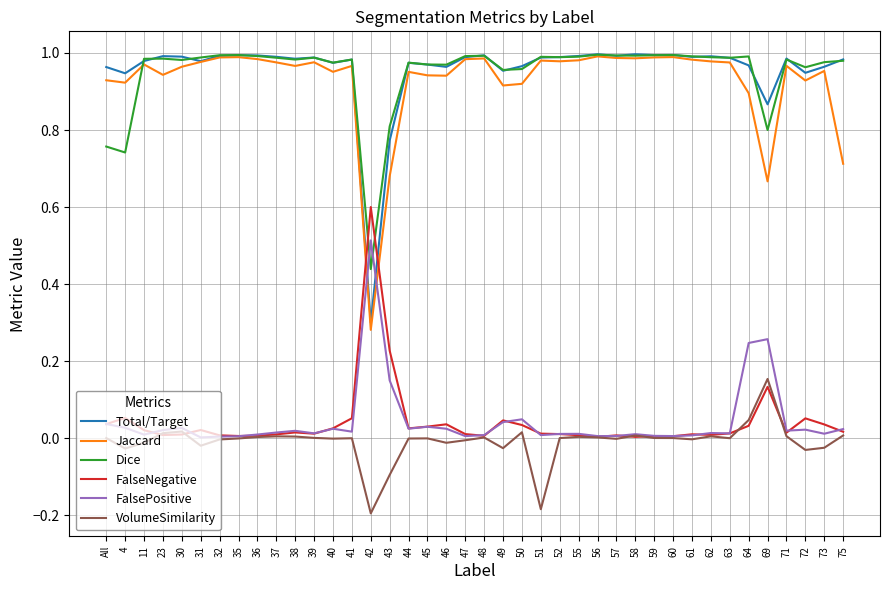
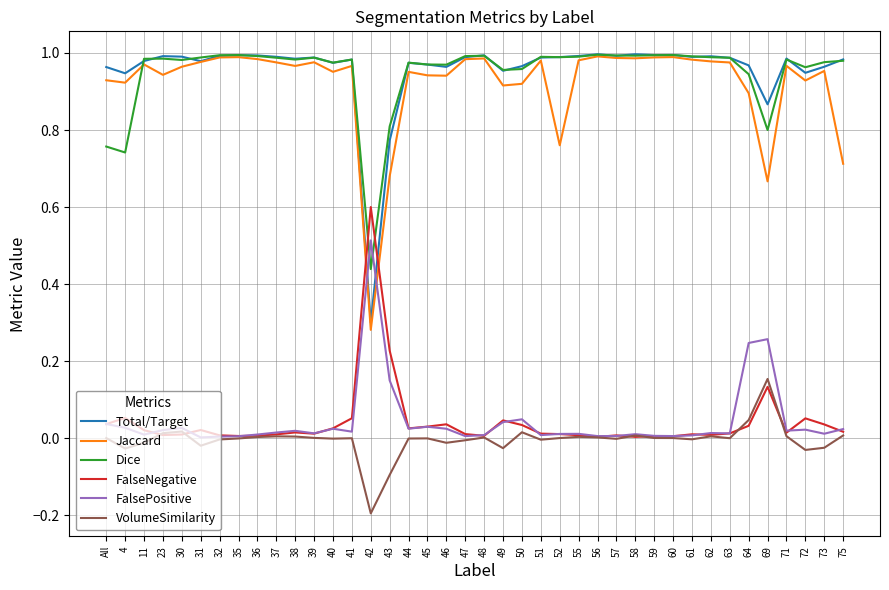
VolumeSimilarity, 51: -0.18 -> 0.00
Jaccard, 52: 0.98 -> 0.76
Dice, 64: 0.99 -> 0.94
